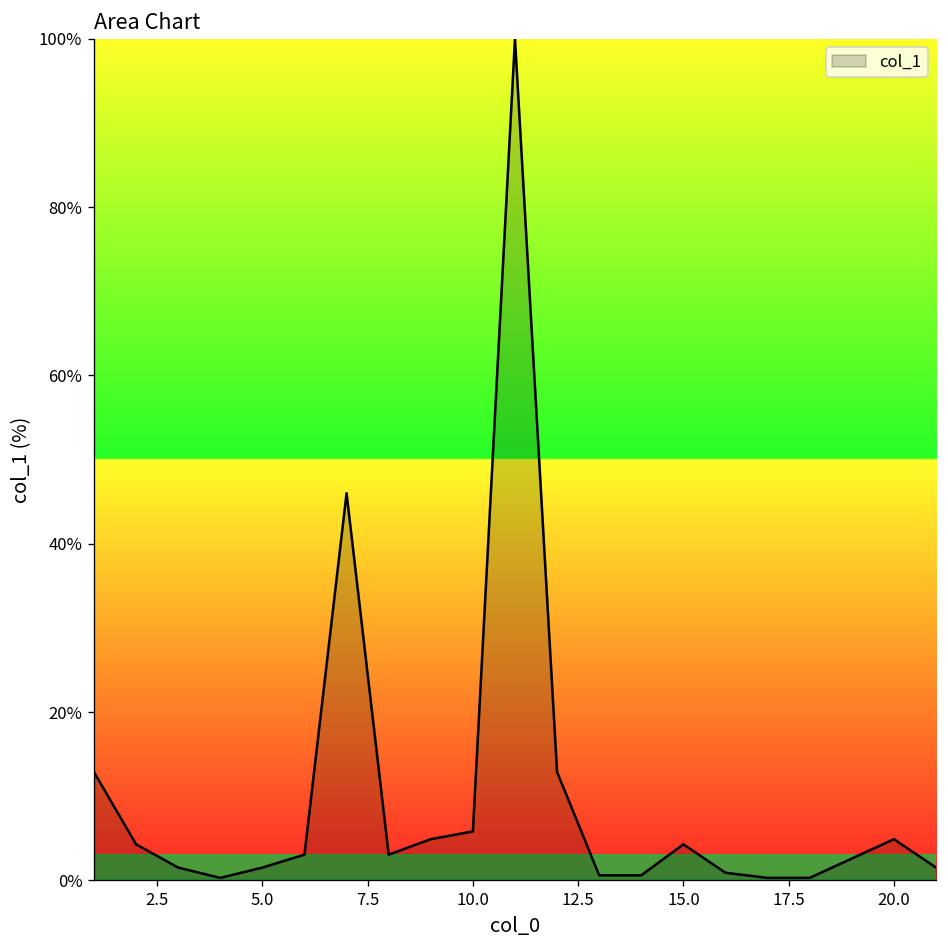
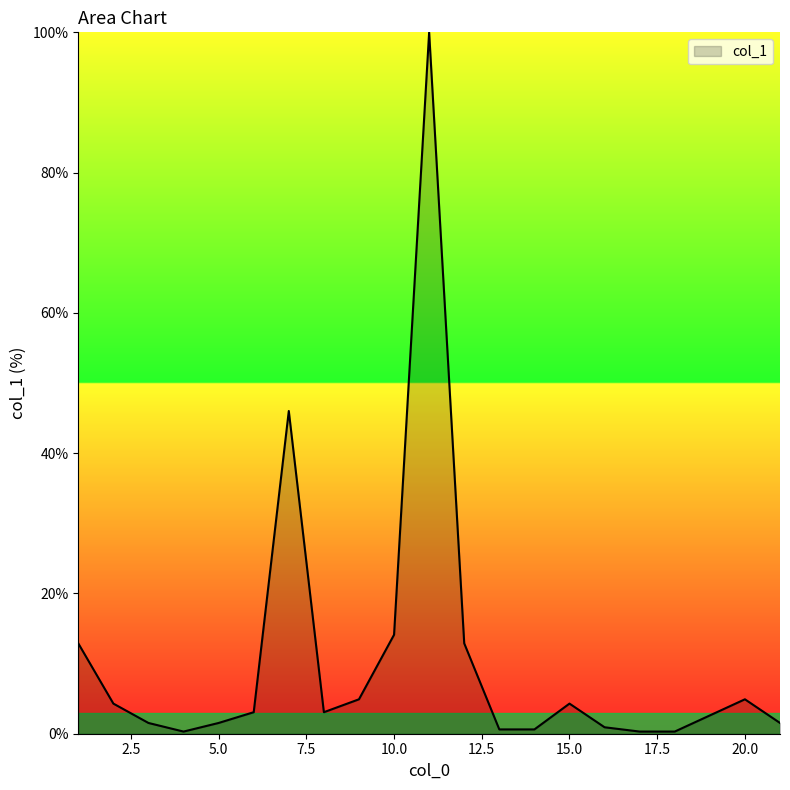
10.0: 6% -> 14%
